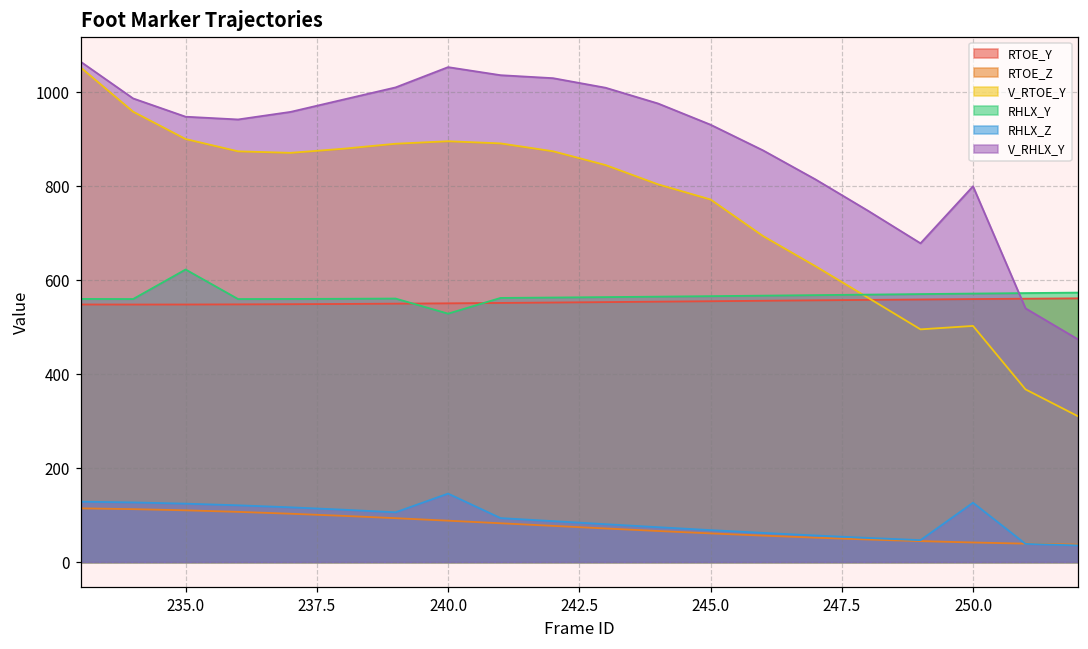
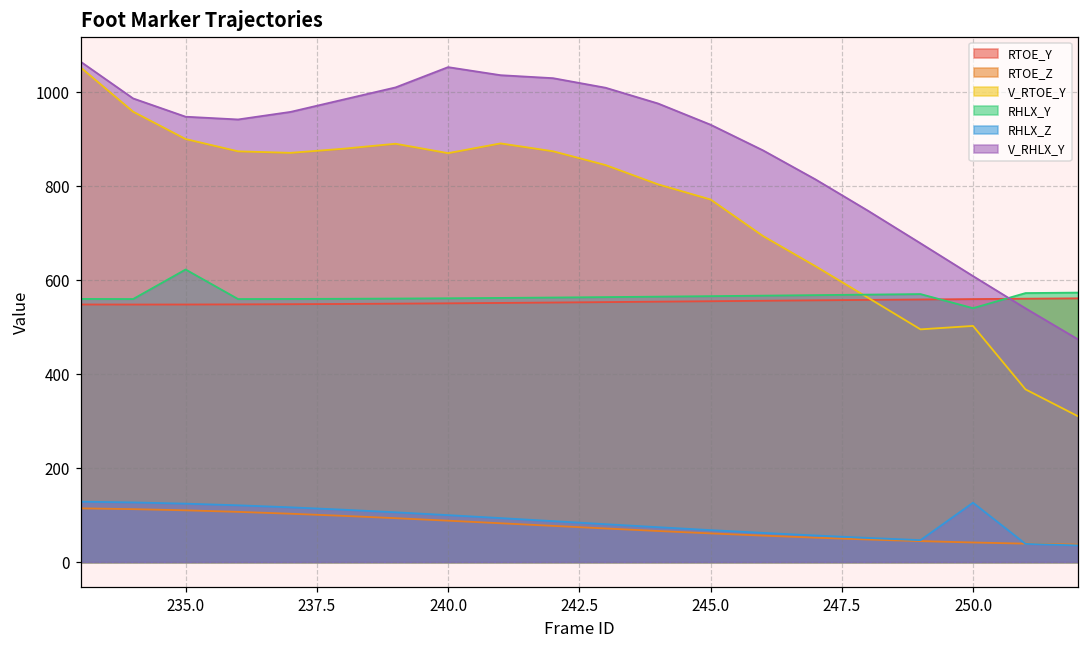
V_RTOE_Y, 240.0: 900 -> 870
RHLX_Y, 240.0: 530 -> 560
RHLX_Z, 240.0: 150 -> 100
RHLX_Y, 250.0: 570 -> 540
V_RHLX_Y, 250.0: 800 -> 610
